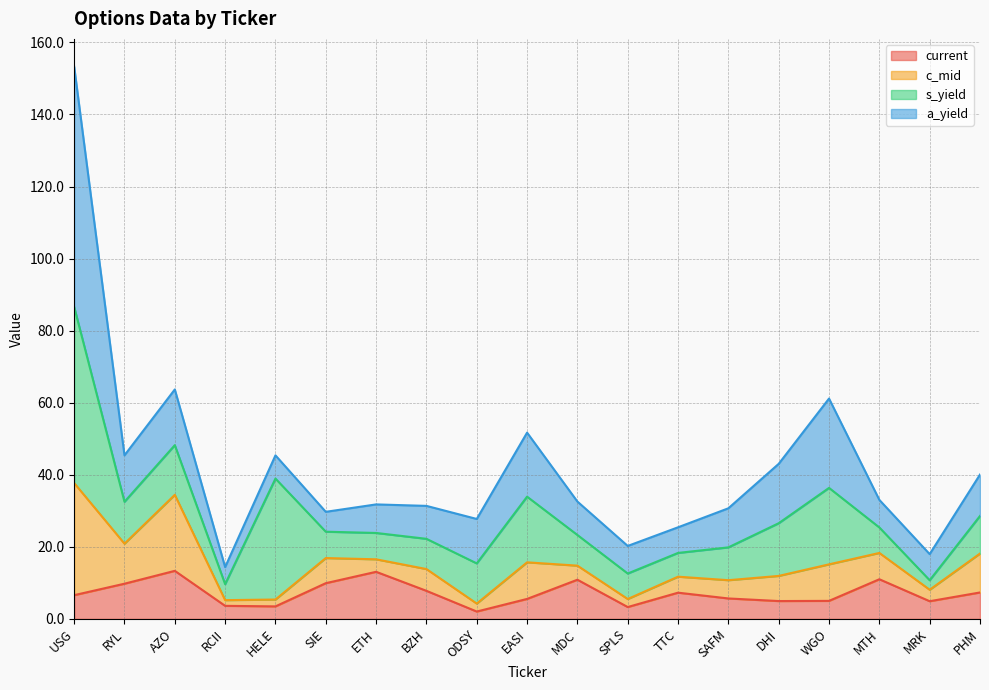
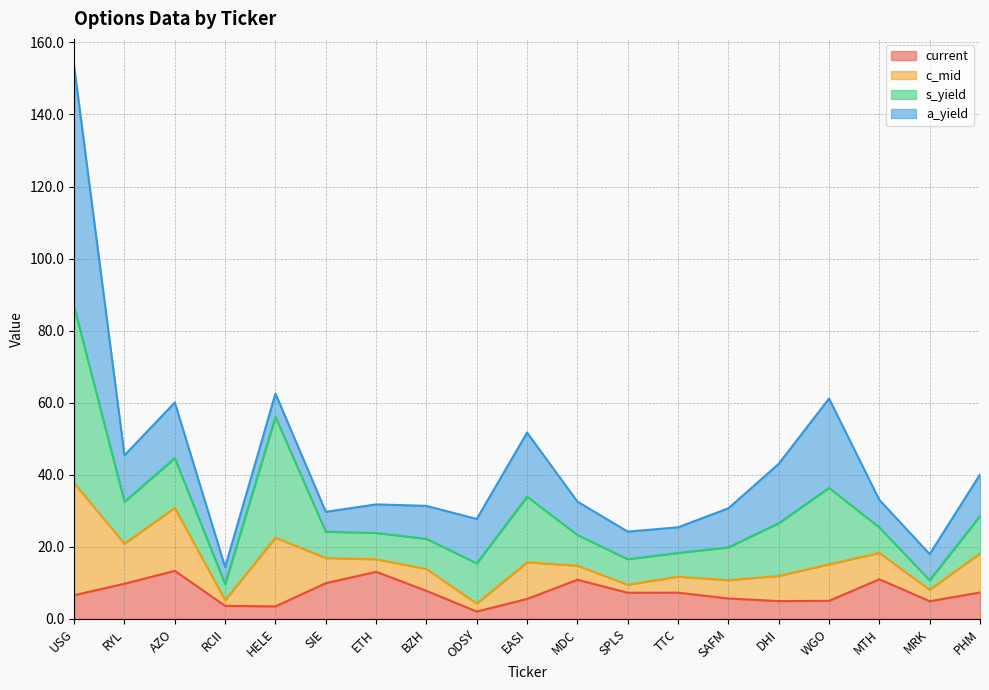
c_mid, AZO: 21 -> 17
c_mid, HELE: 2 -> 19
current, SPLS: 3 -> 7
